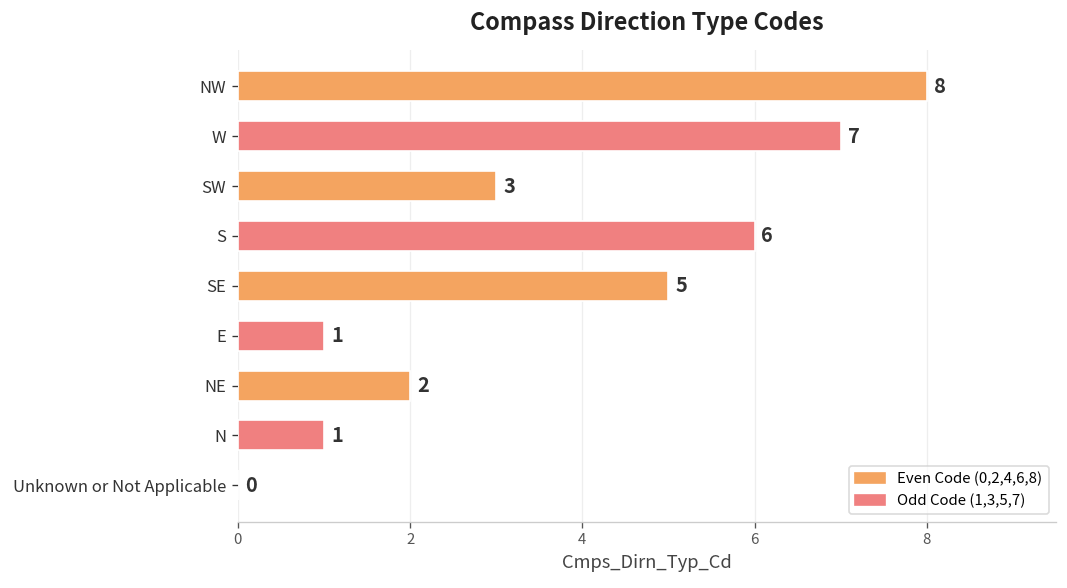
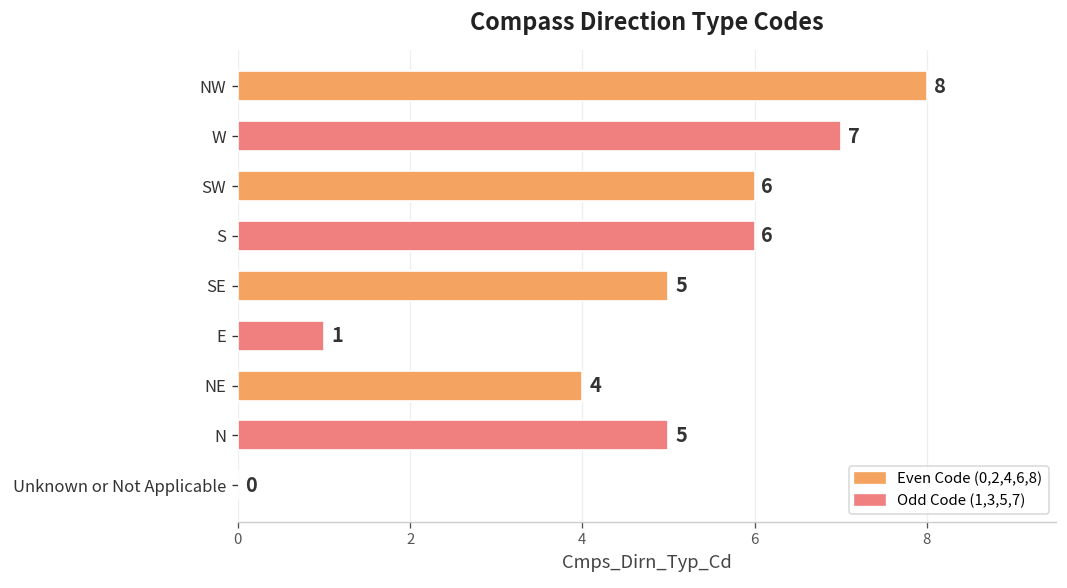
SW: 3 -> 6
NE: 2 -> 4
N: 1 -> 5
